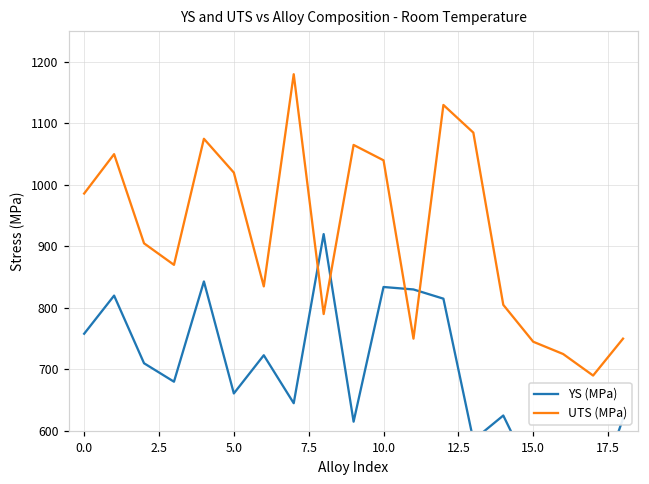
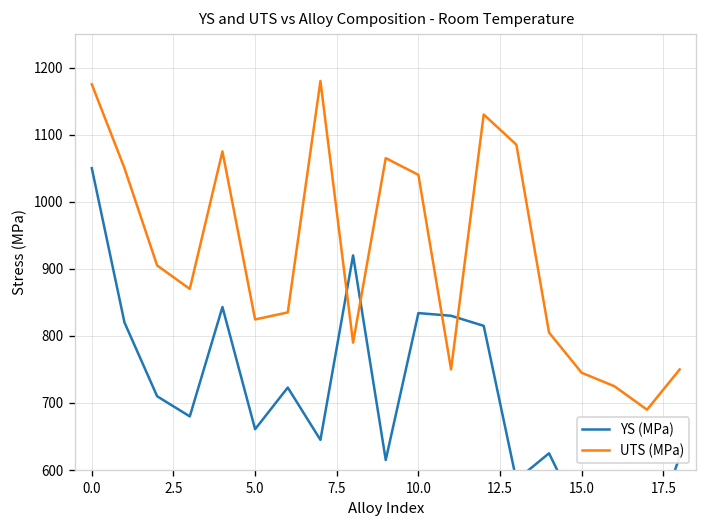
YS (MPa), 0.0: 760 -> 1050
UTS (MPa), 0.0: 990 -> 1180
UTS (MPa), 5.0: 1020 -> 820
